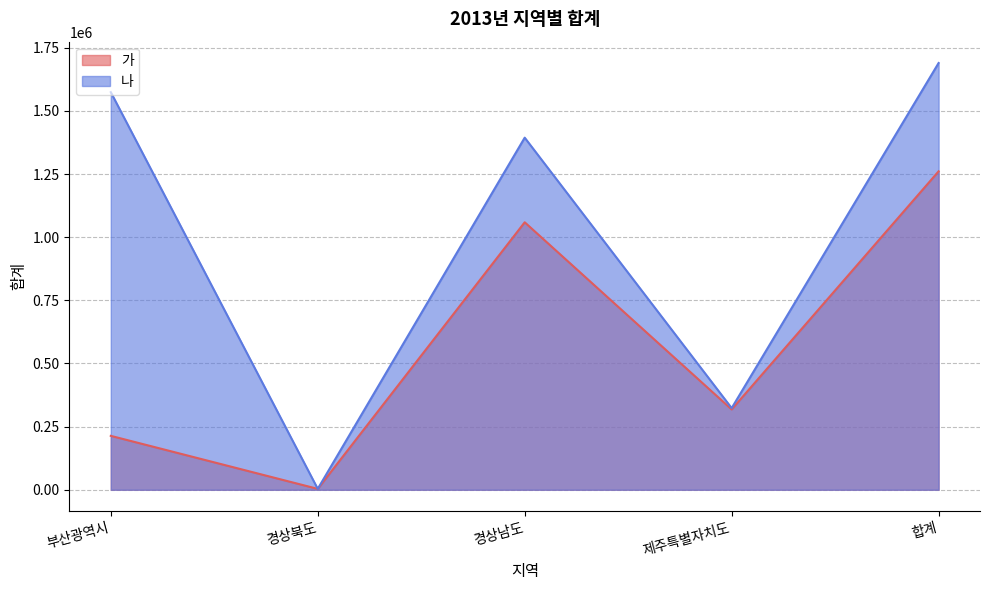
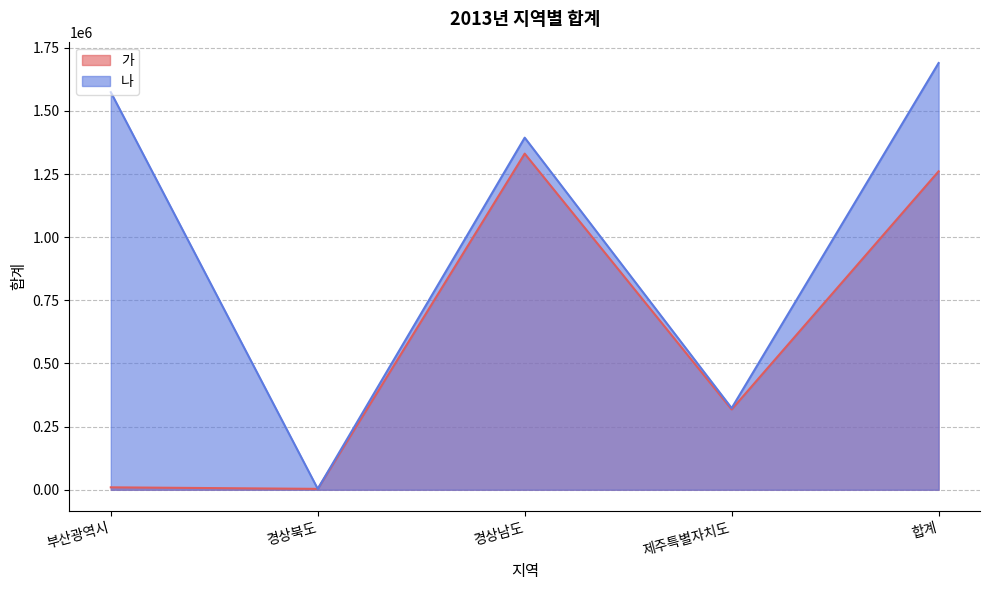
가, 부산광역시: 210000 -> 10000
가, 경상남도: 1060000 -> 1330000
